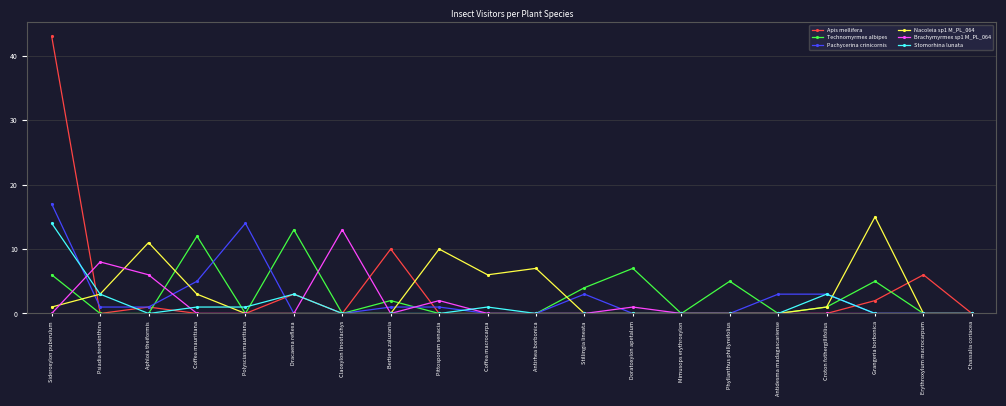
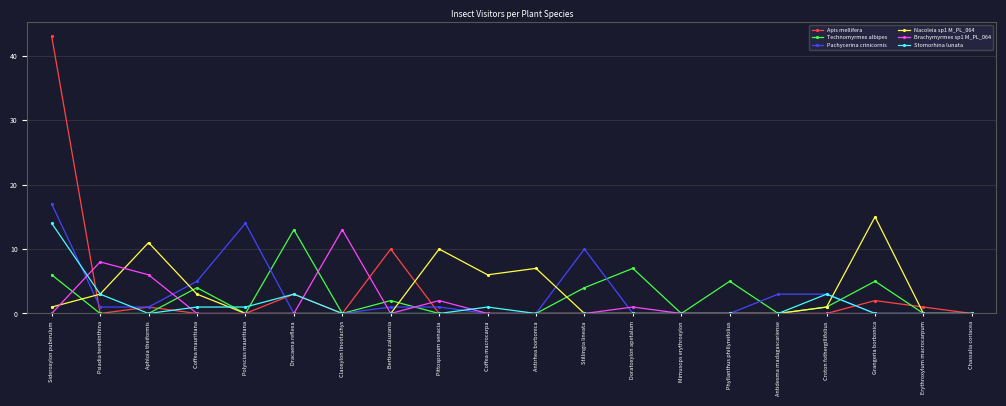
Technomyrmex albipes, Coffea mauritiana: 12 -> 4
Pachycerina crinicornis, Stillingia lineata: 3 -> 10
Apis mellifera, Erythroxylum macrocarpum: 6 -> 1
